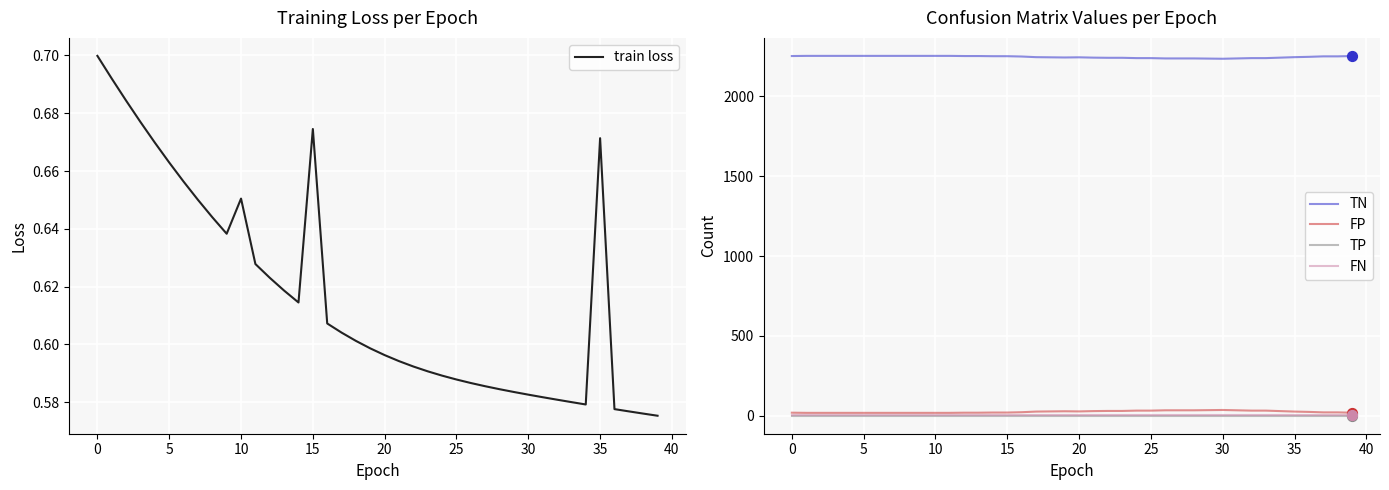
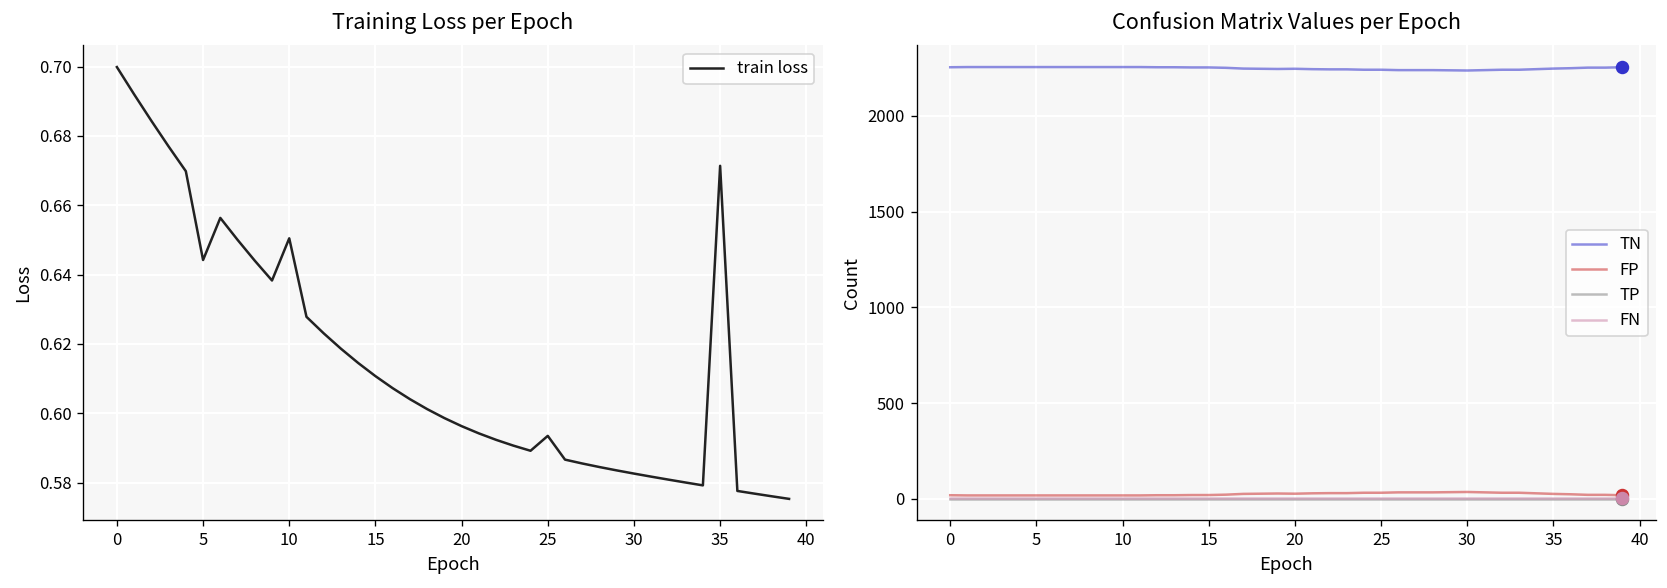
Training Loss per Epoch, 5: 0.663 -> 0.644
Training Loss per Epoch, 15: 0.675 -> 0.611
Training Loss per Epoch, 25: 0.588 -> 0.594
